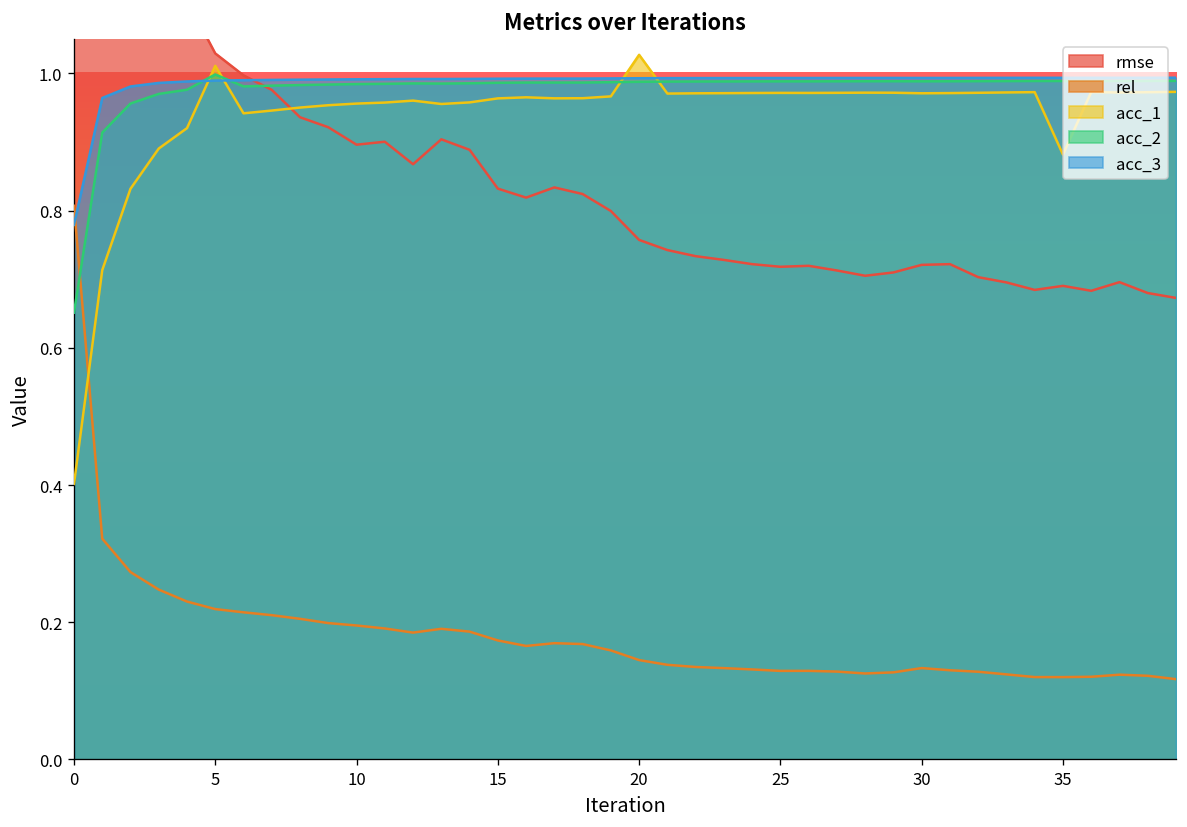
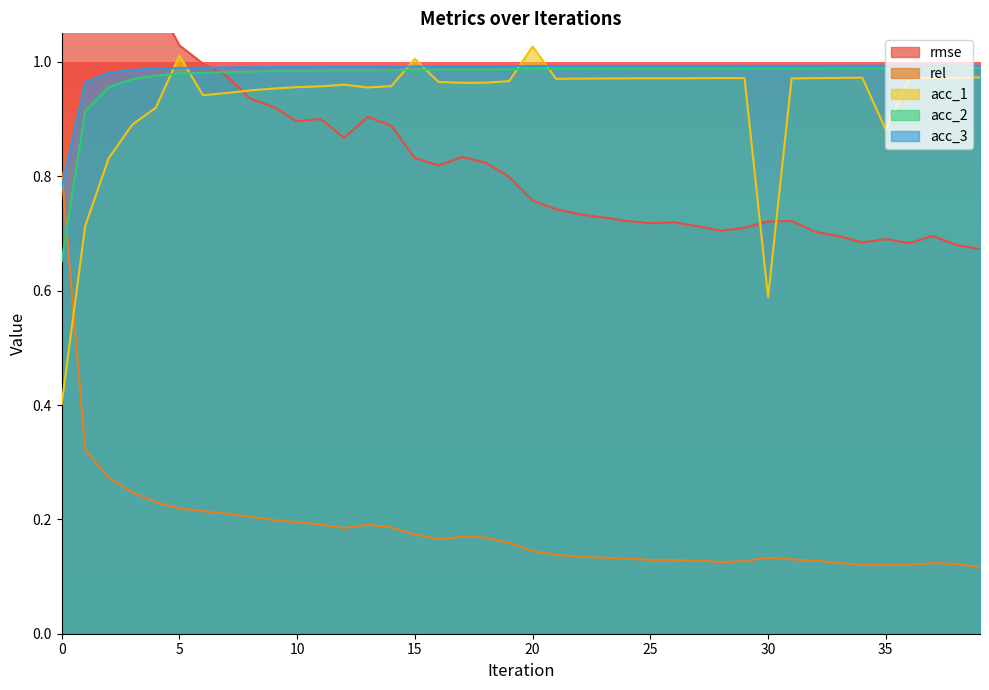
acc_2, 5: 1.00 -> 0.98
acc_1, 15: 0.96 -> 1.01
acc_1, 30: 0.97 -> 0.59
